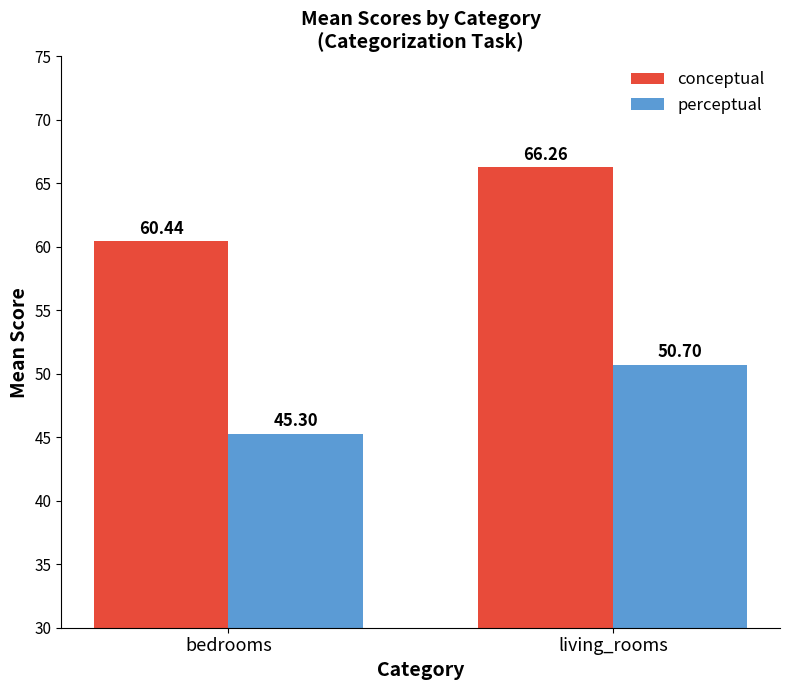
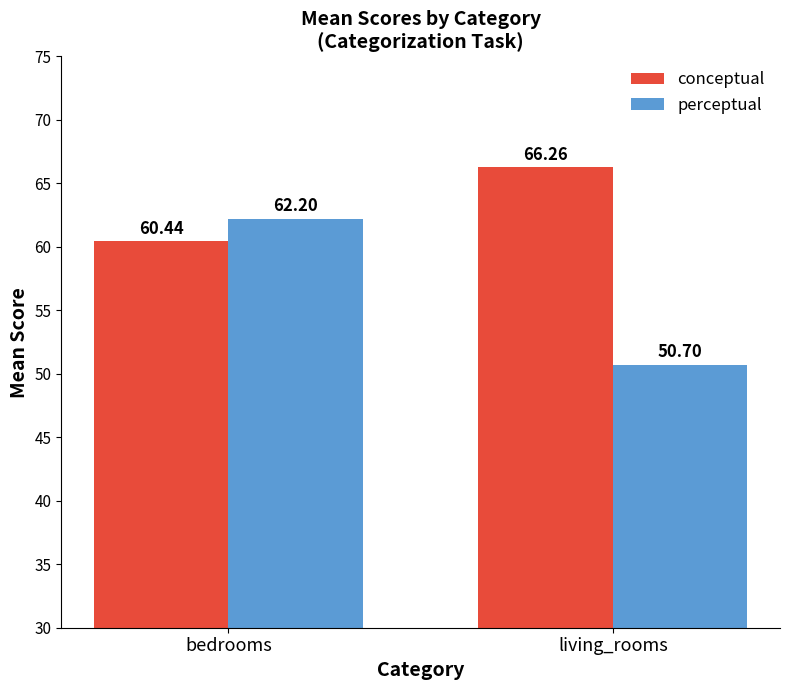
perceptual, bedrooms: 45.30 -> 62.20
